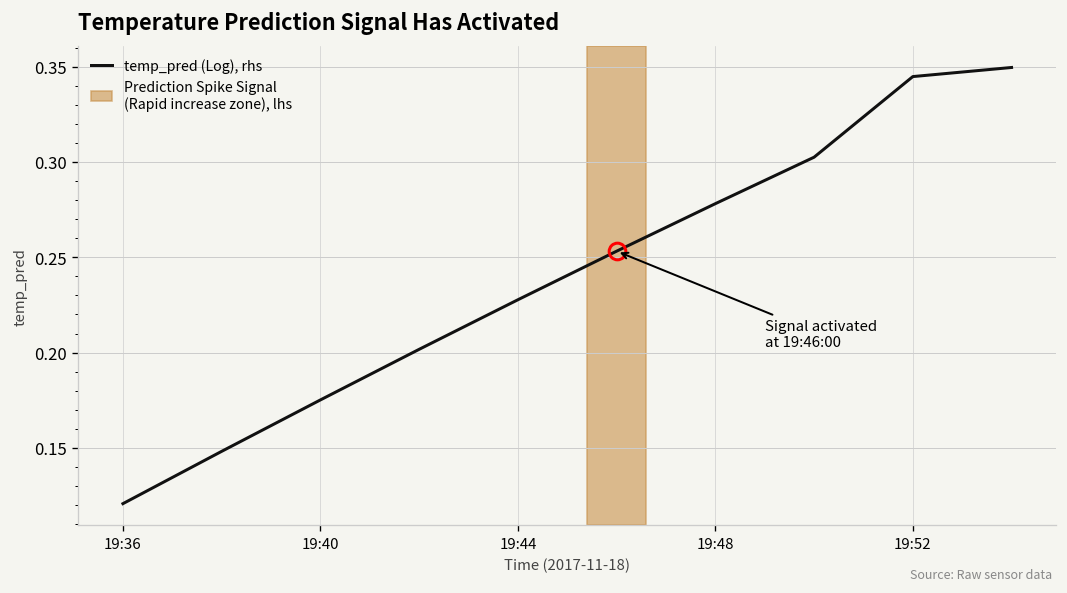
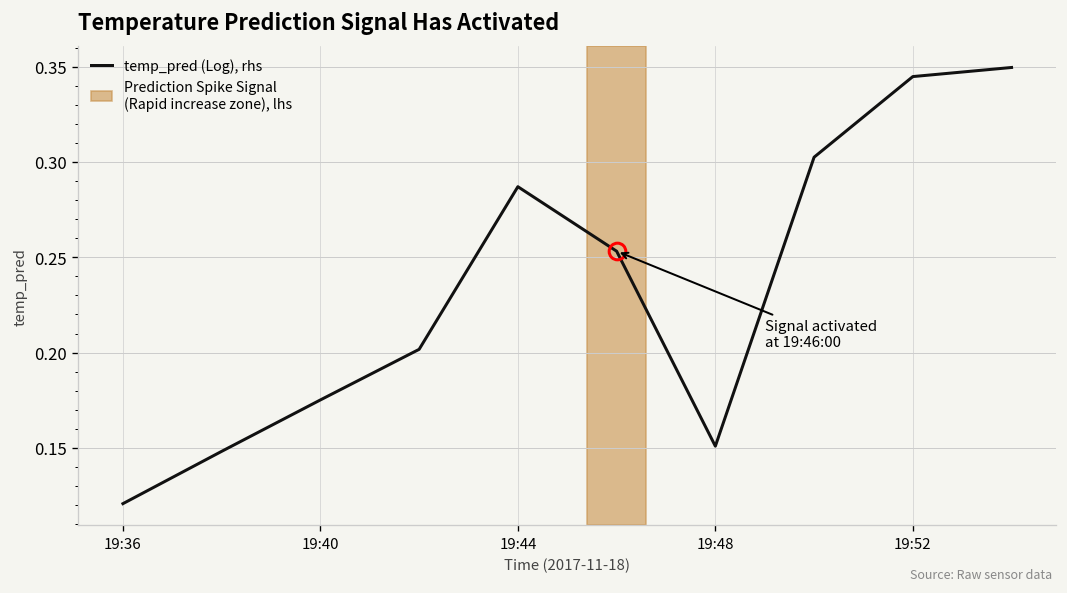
temp_pred (Log), rhs, 19:44: 0.228 -> 0.287
temp_pred (Log), rhs, 19:48: 0.278 -> 0.151
